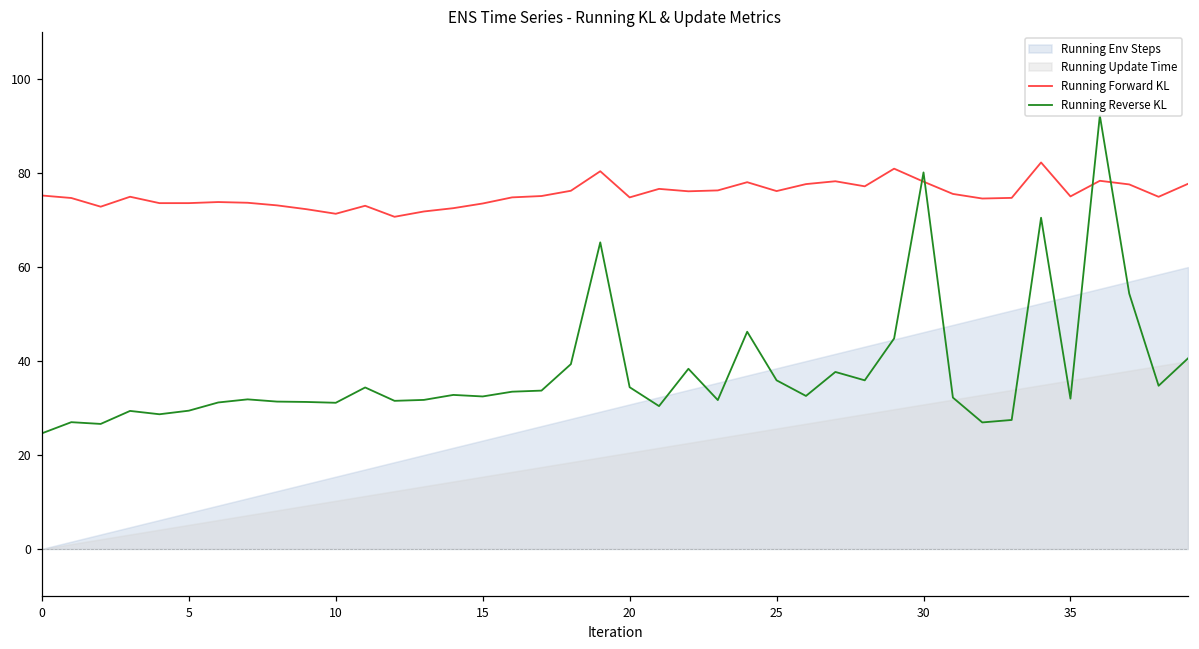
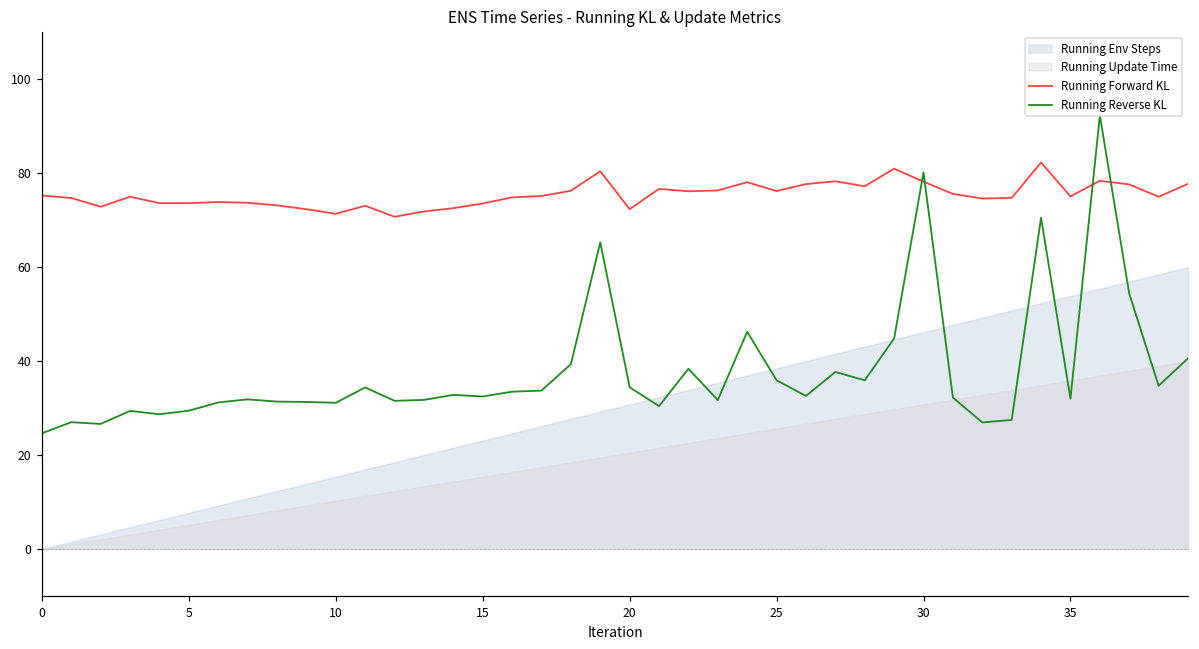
Running Forward KL, 20: 75 -> 72
